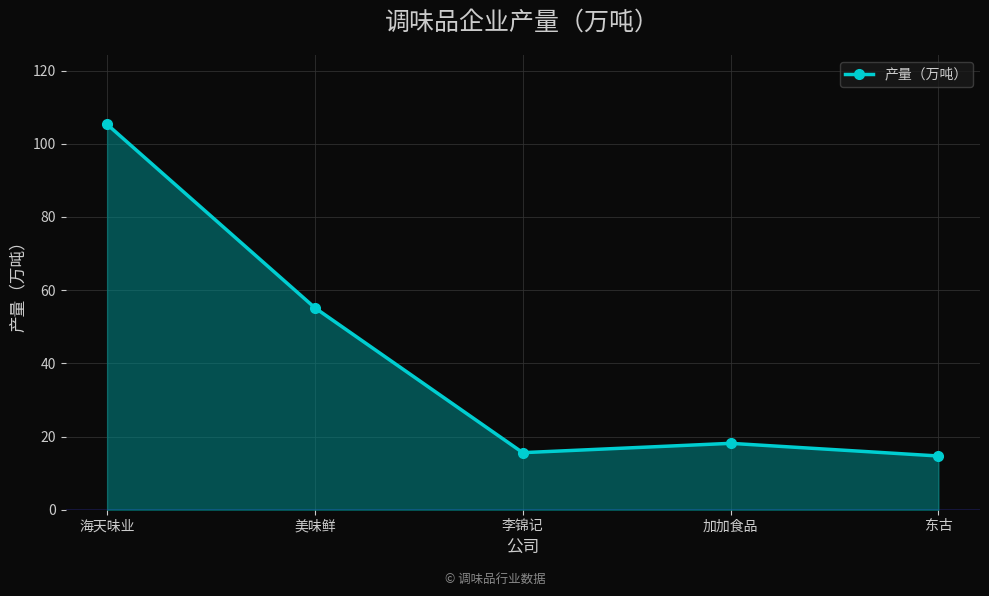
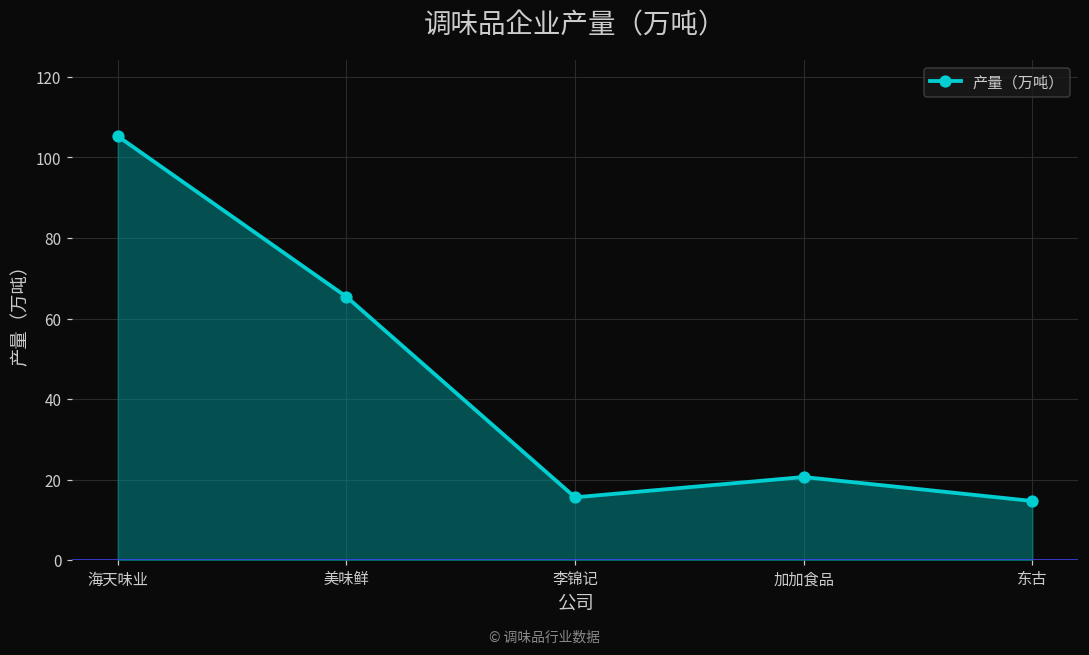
美味鲜: 55 -> 65
加加食品: 18 -> 21
